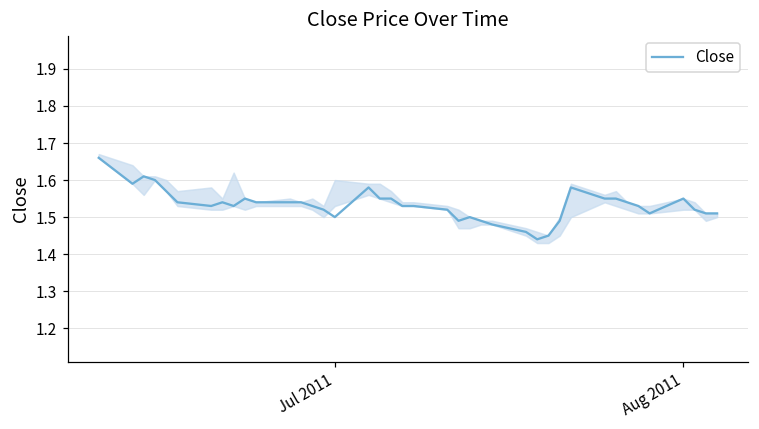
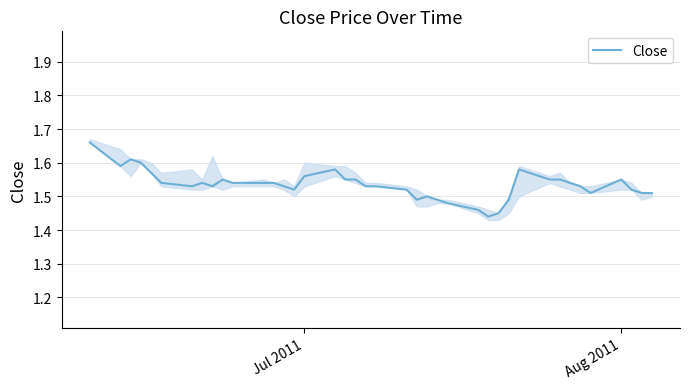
Close, Jul 2011: 1.50 -> 1.56
